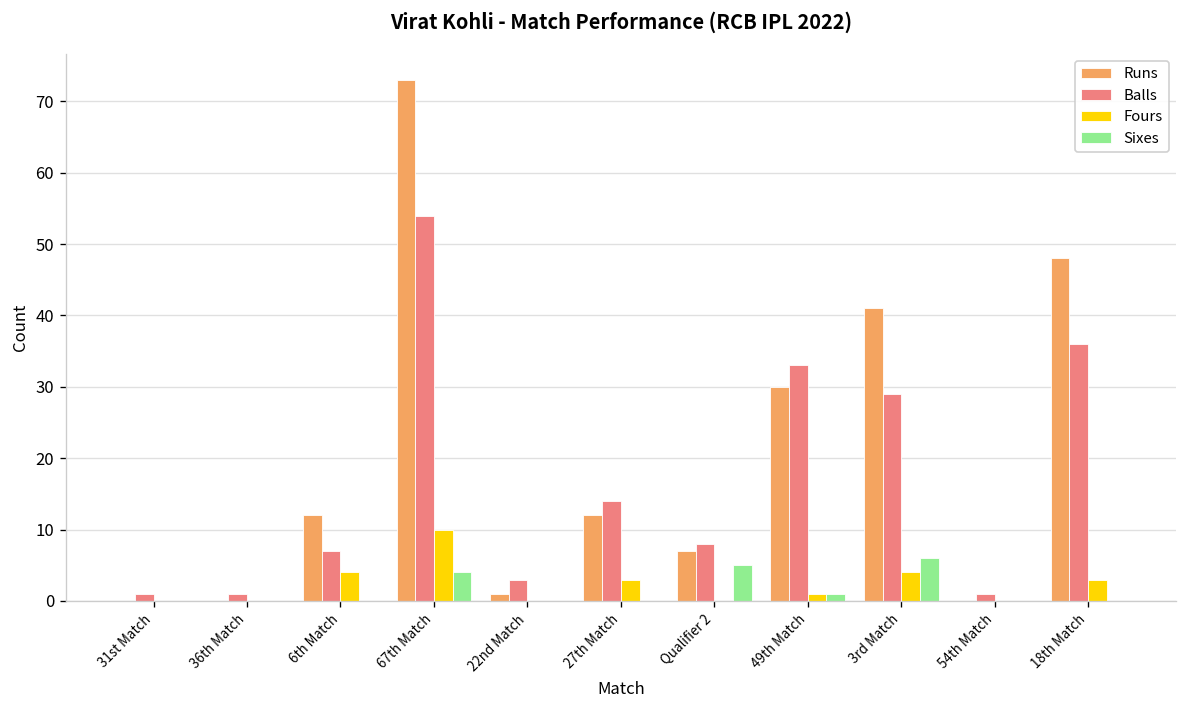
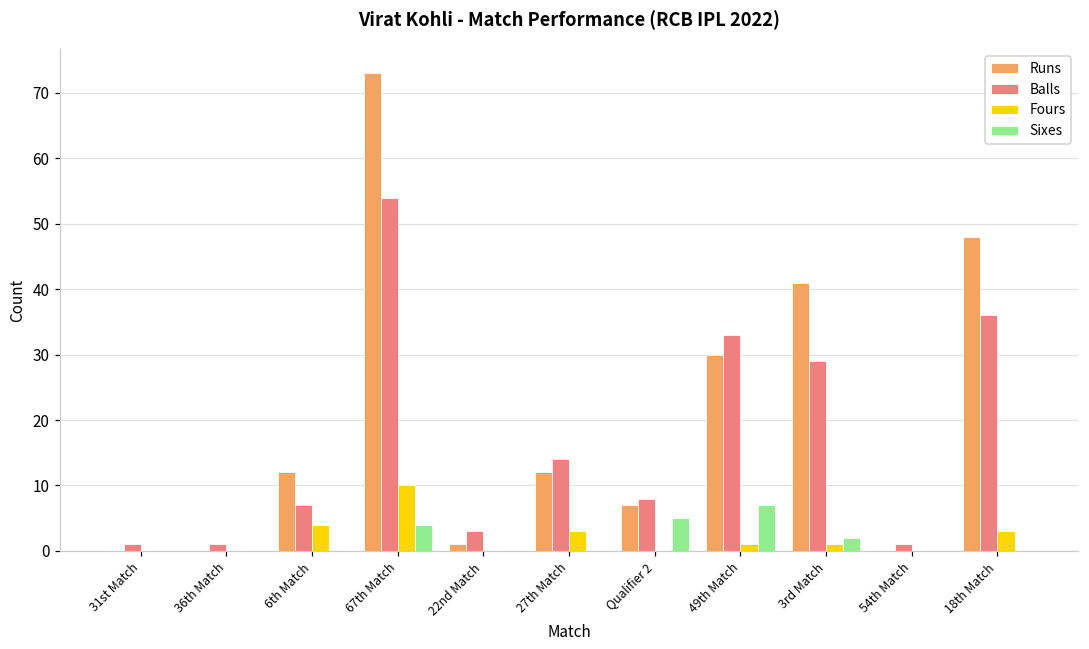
Sixes, 49th Match: 1 -> 7
Fours, 3rd Match: 4 -> 1
Sixes, 3rd Match: 6 -> 2
